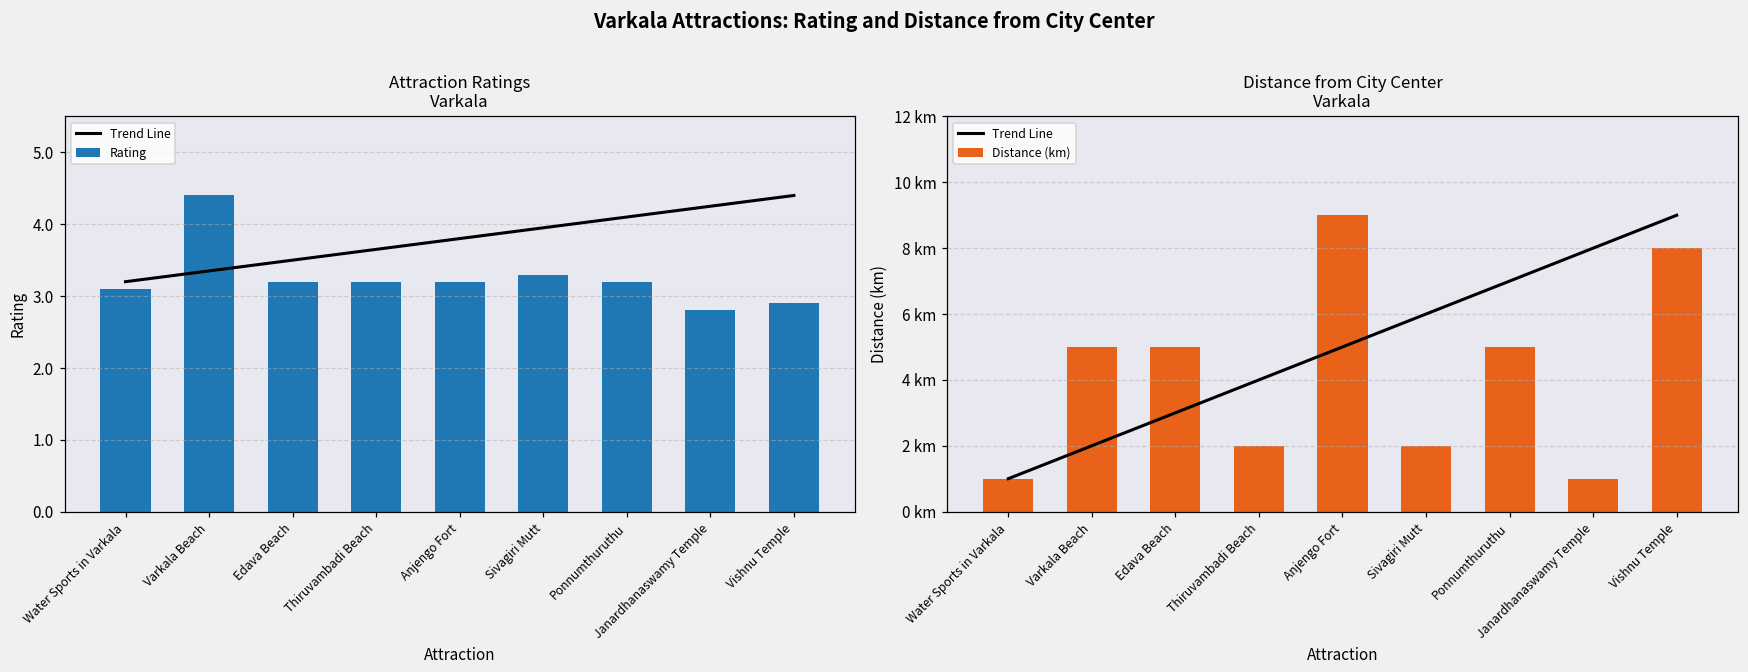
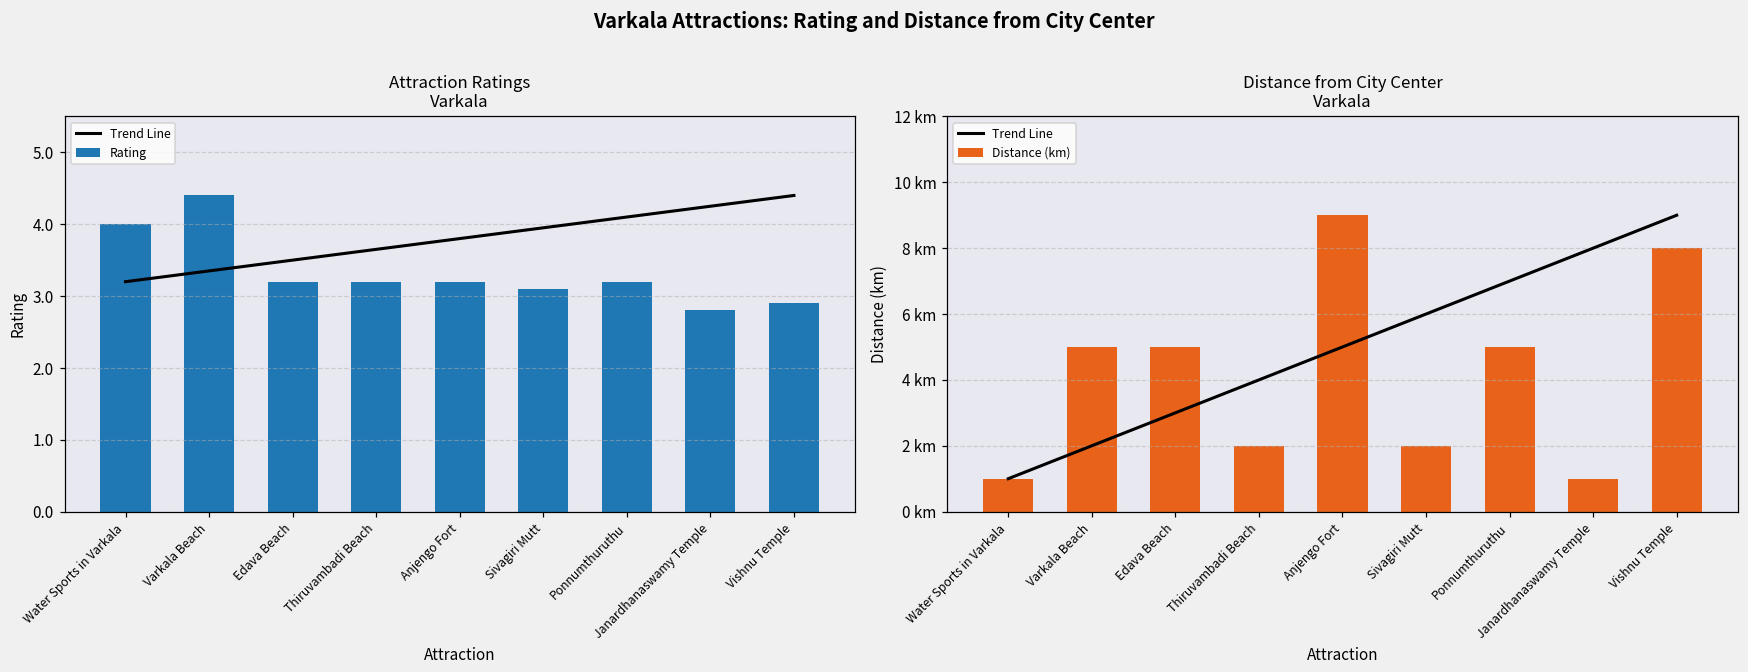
Attraction Ratings Varkala, Rating, Water Sports in Varkala: 3.1 -> 4.0
Attraction Ratings Varkala, Rating, Sivagiri Mutt: 3.3 -> 3.1
